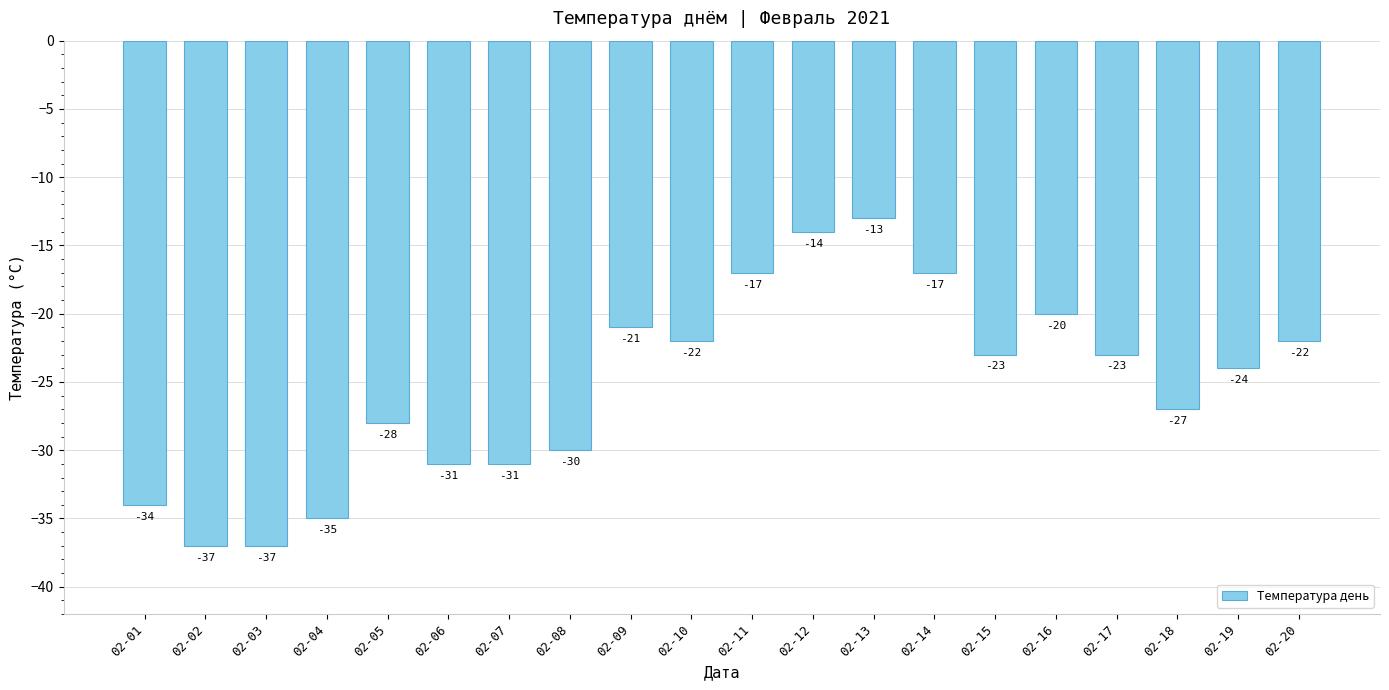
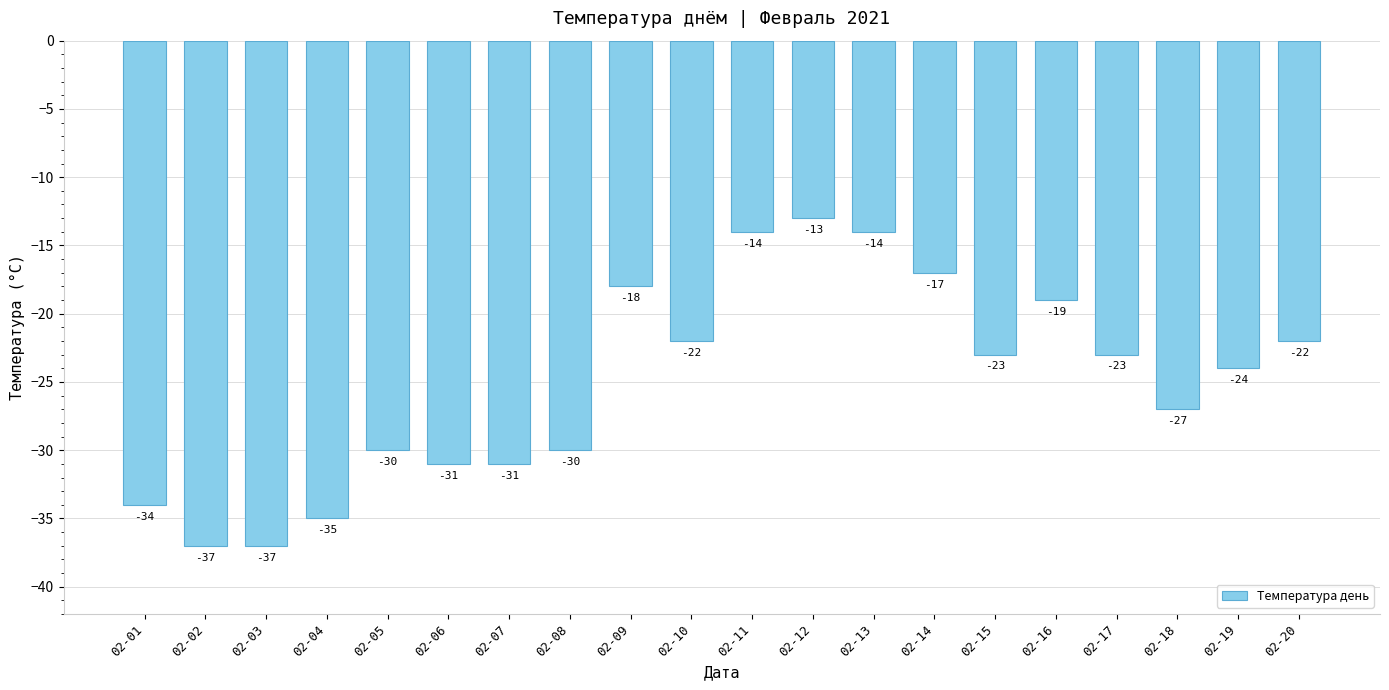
02-05: -28 -> -30
02-09: -21 -> -18
02-11: -17 -> -14
02-12: -14 -> -13
02-13: -13 -> -14
02-16: -20 -> -19
